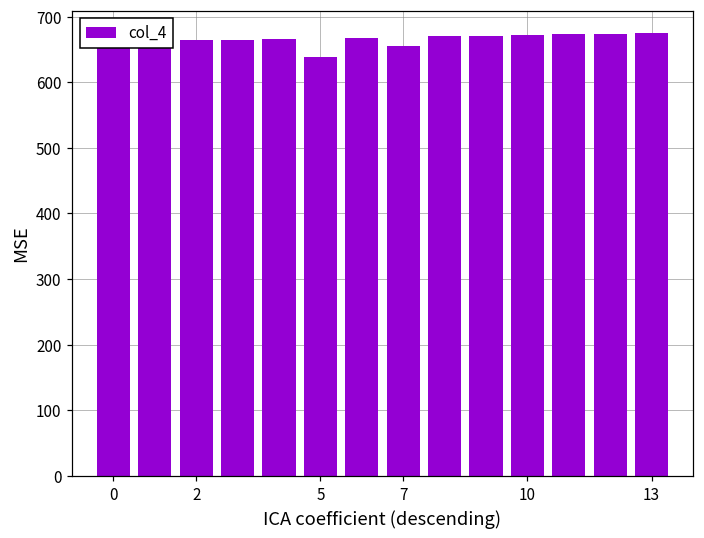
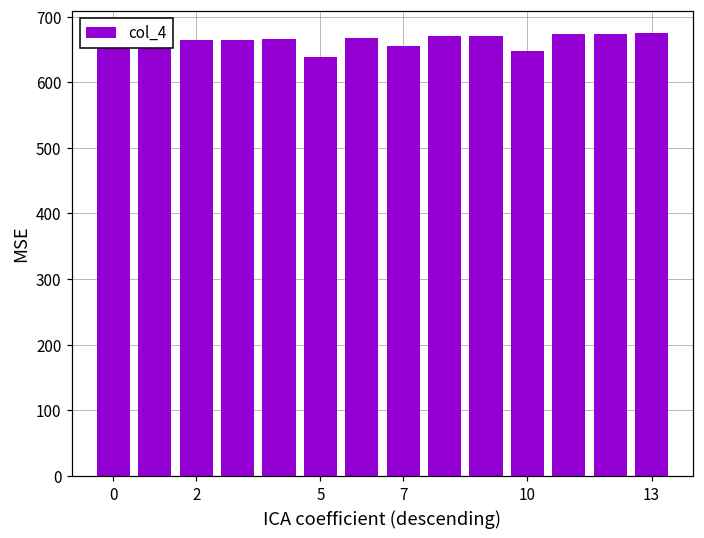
10: 670 -> 650
